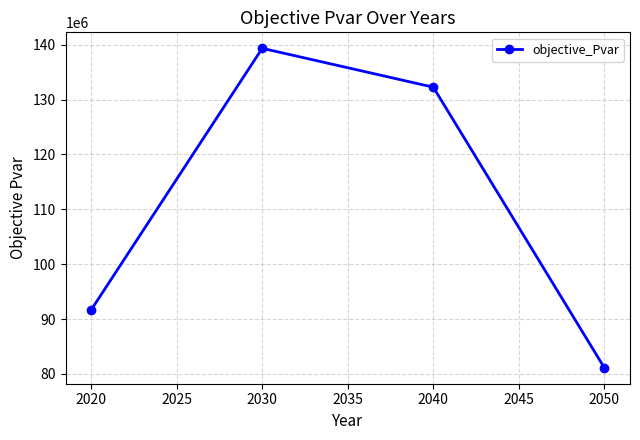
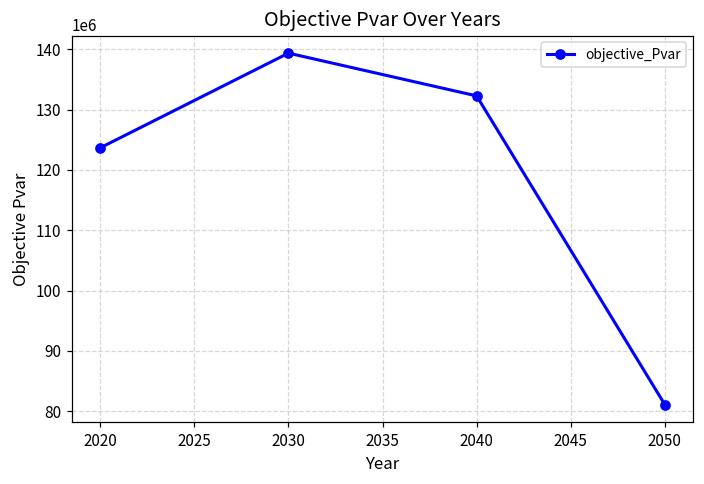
2020: 92000000 -> 124000000
